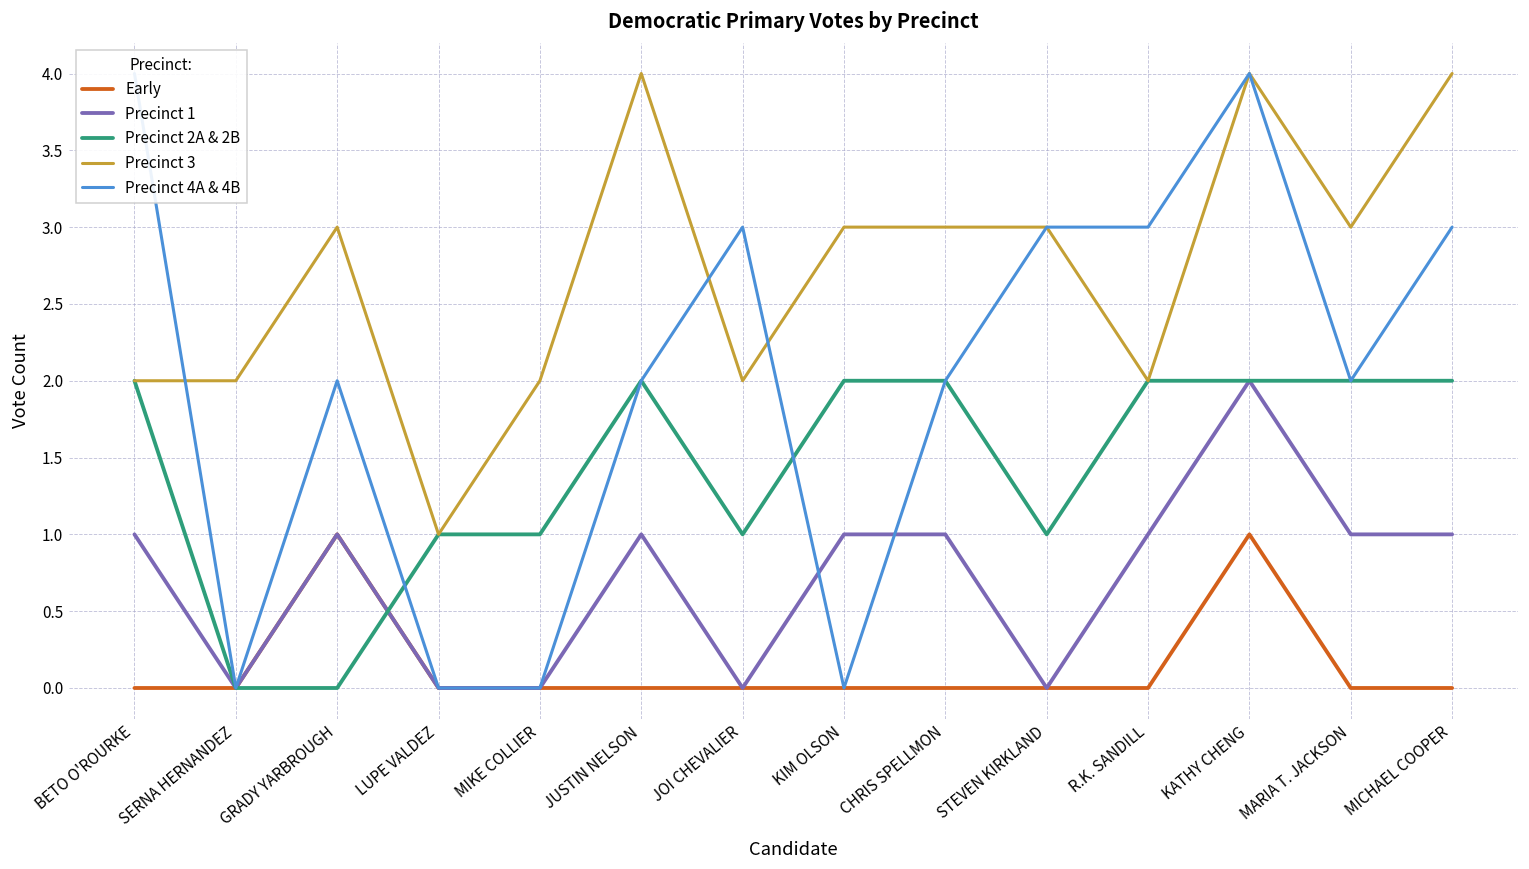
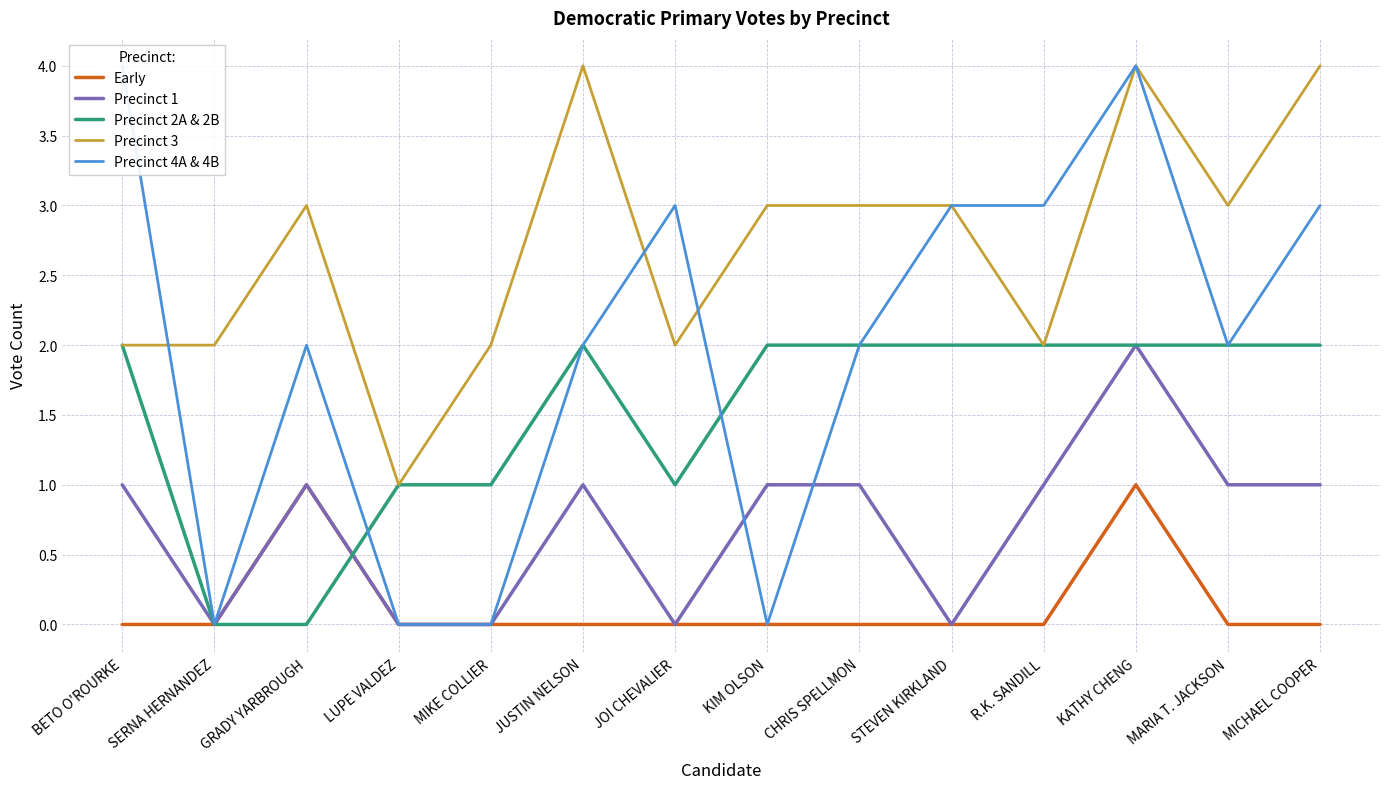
Precinct 2A & 2B, STEVEN KIRKLAND: 1 -> 2
